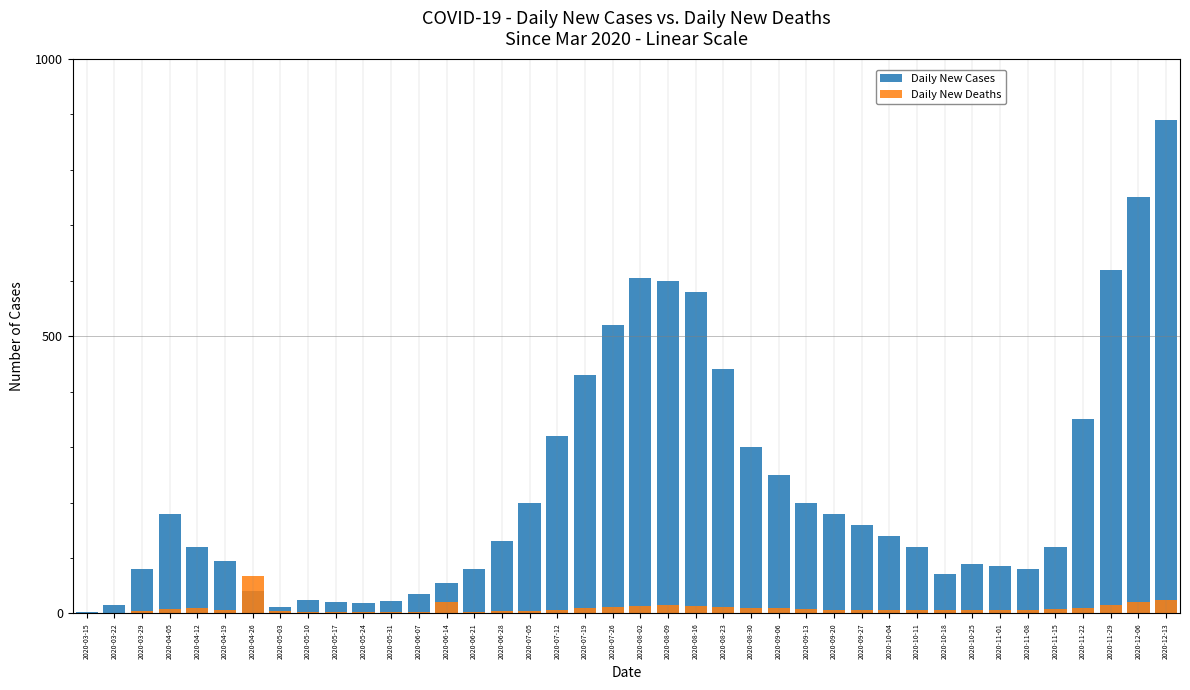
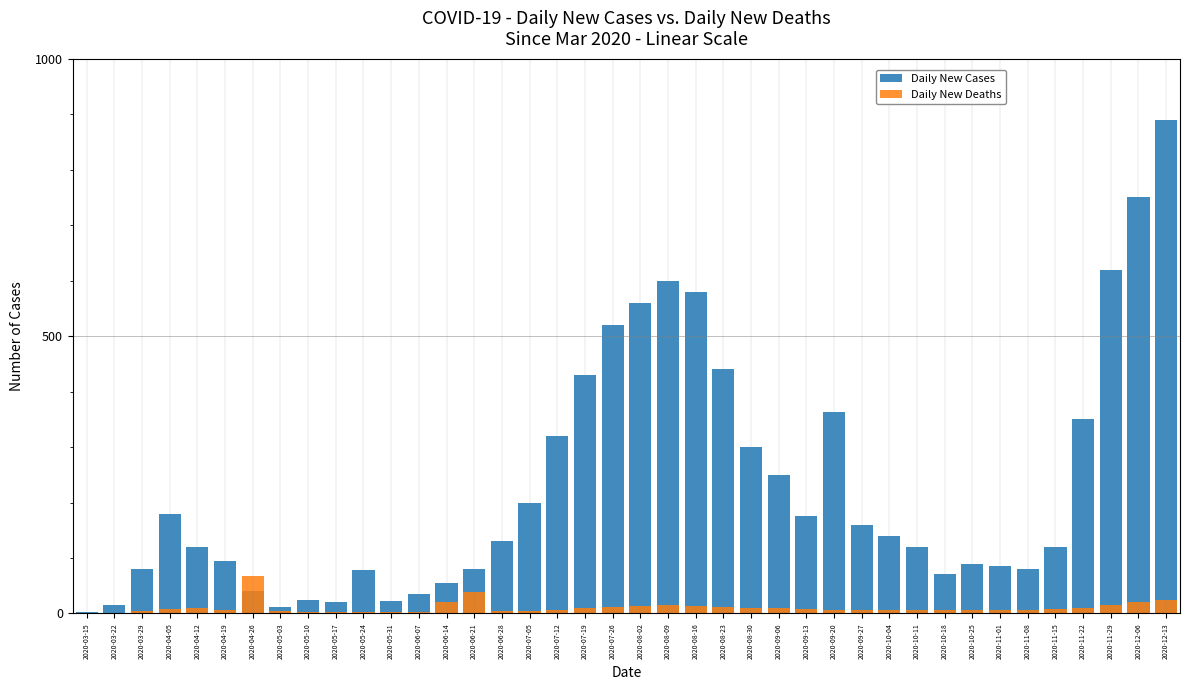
Daily New Cases, 2020-05-24: 20 -> 80
Daily New Deaths, 2020-06-21: 0 -> 40
Daily New Cases, 2020-08-02: 600 -> 560
Daily New Cases, 2020-09-13: 200 -> 180
Daily New Cases, 2020-09-20: 180 -> 360
